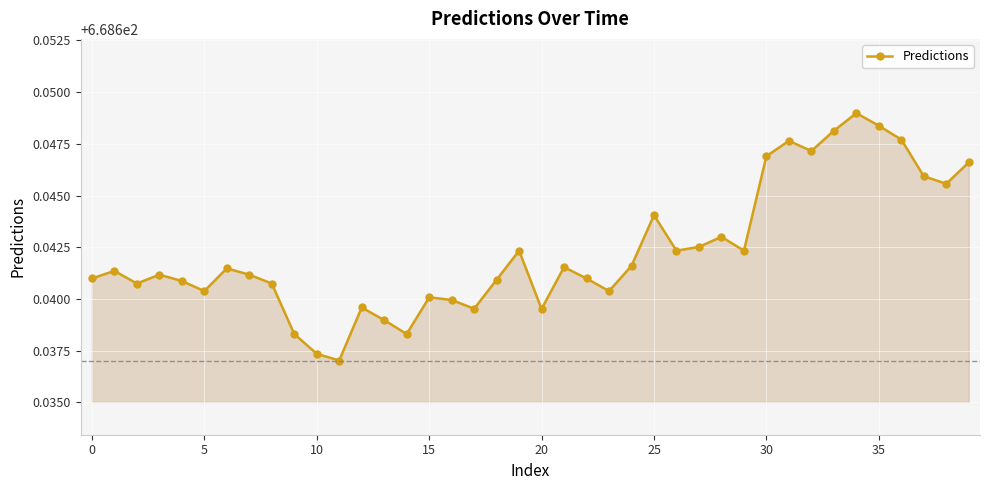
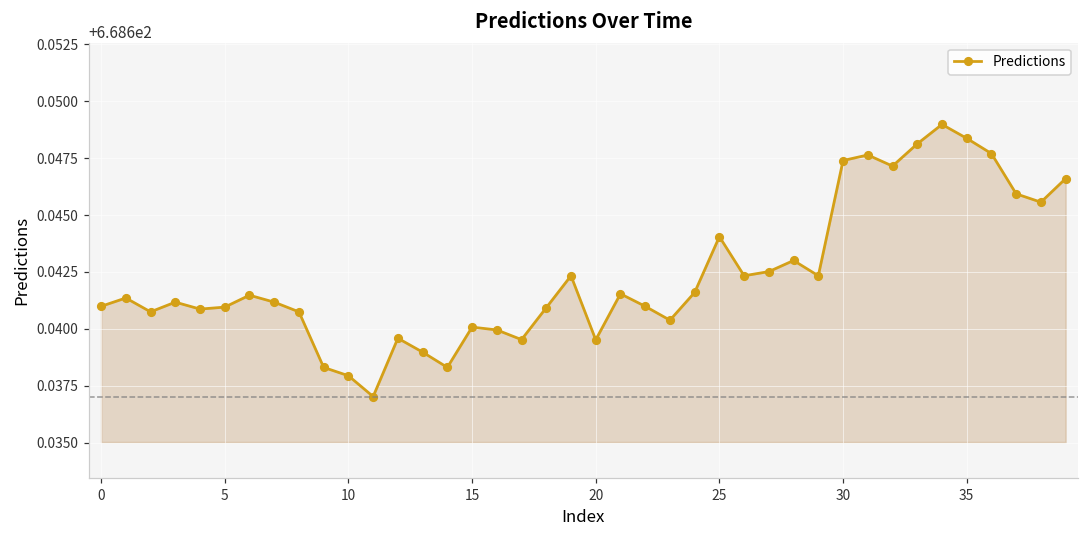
5: 668.6404 -> 668.6410
10: 668.6373 -> 668.6379
30: 668.6469 -> 668.6474
